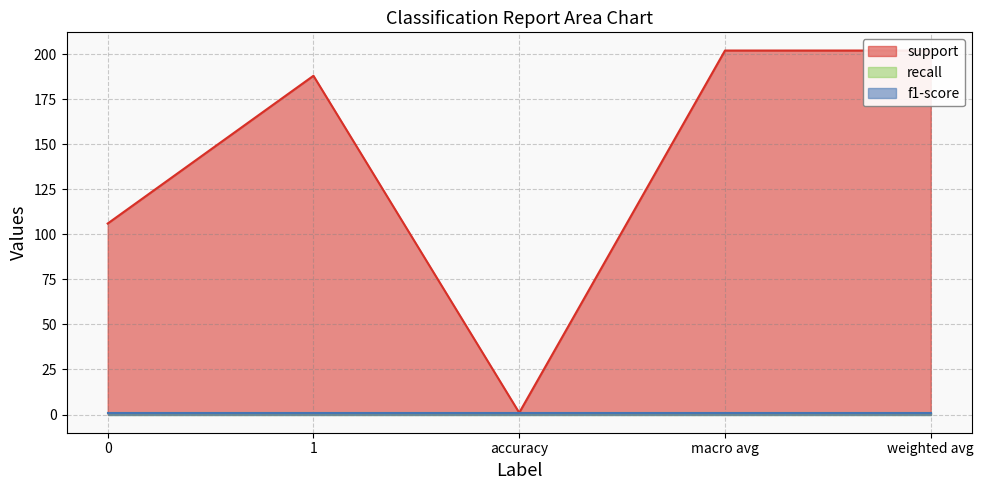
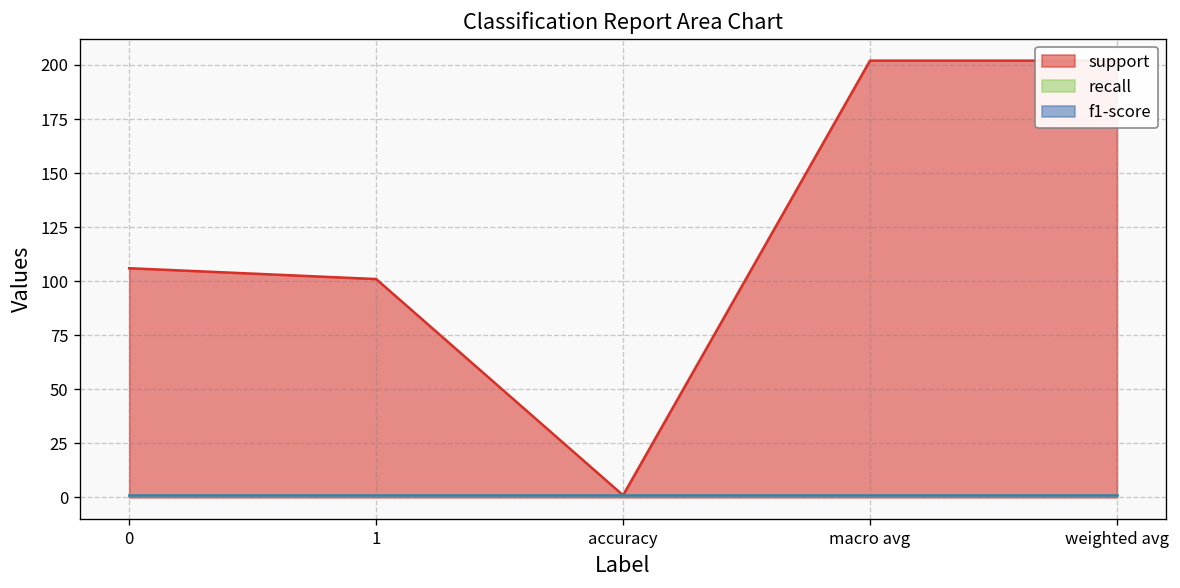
support, 1: 188 -> 101
